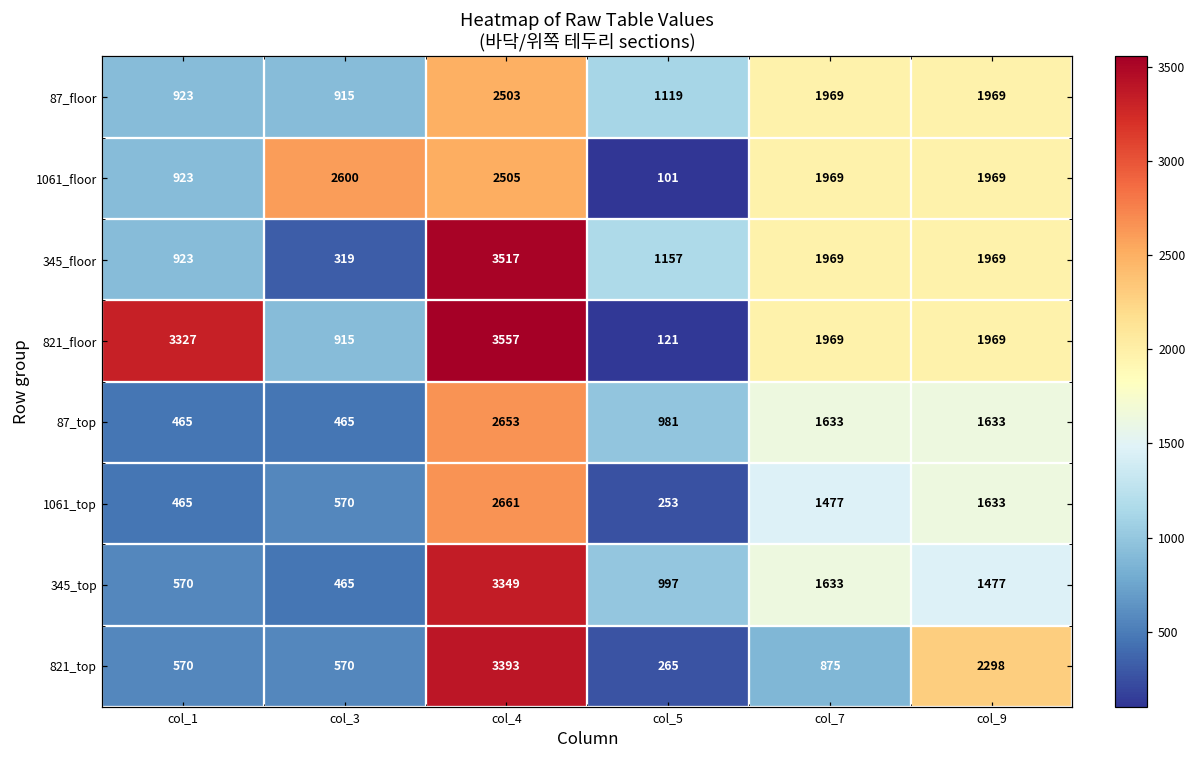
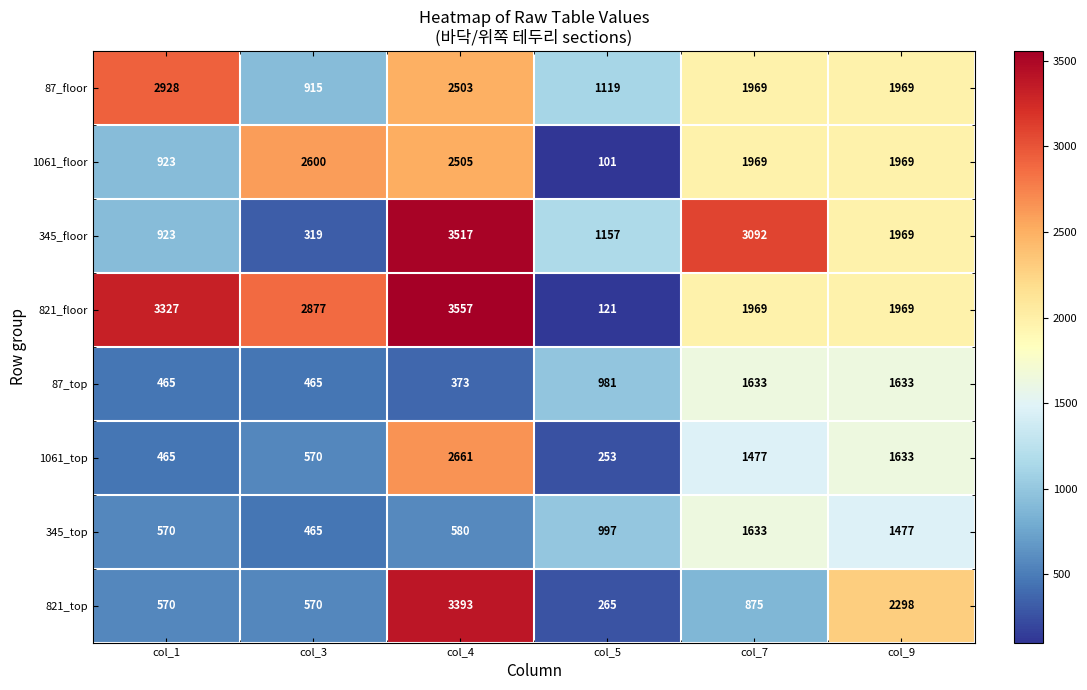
87_floor, col_1: 923 -> 2928
345_floor, col_7: 1969 -> 3092
821_floor, col_3: 915 -> 2877
87_top, col_4: 2653 -> 373
345_top, col_4: 3349 -> 580
